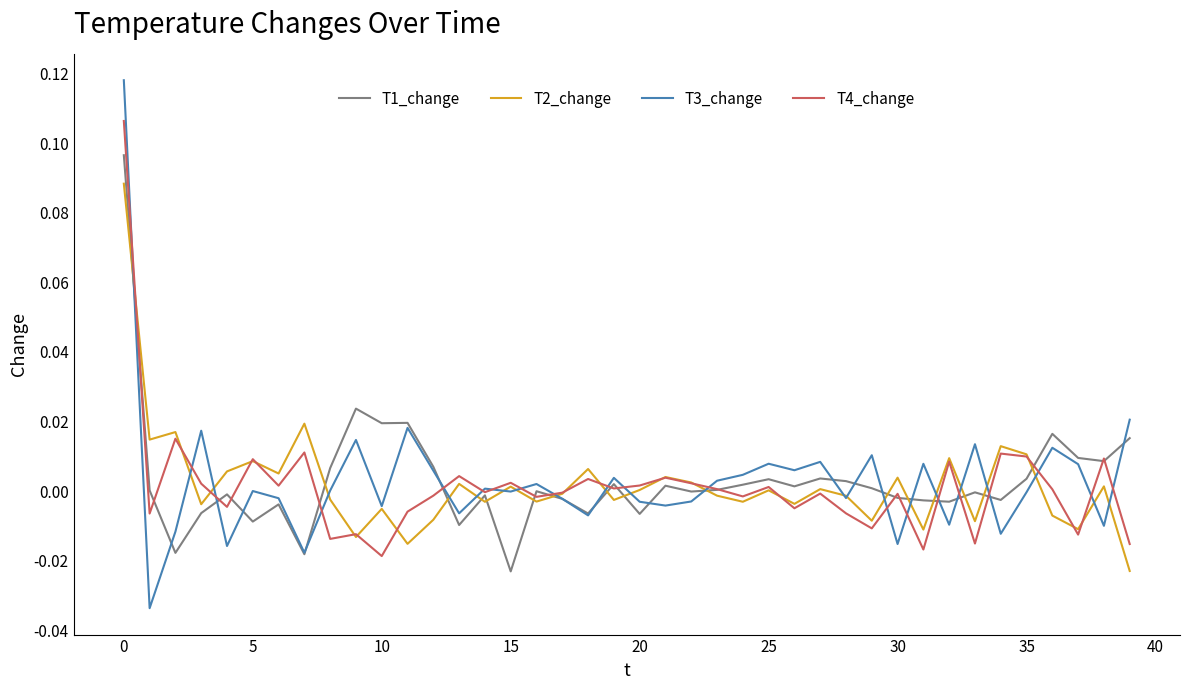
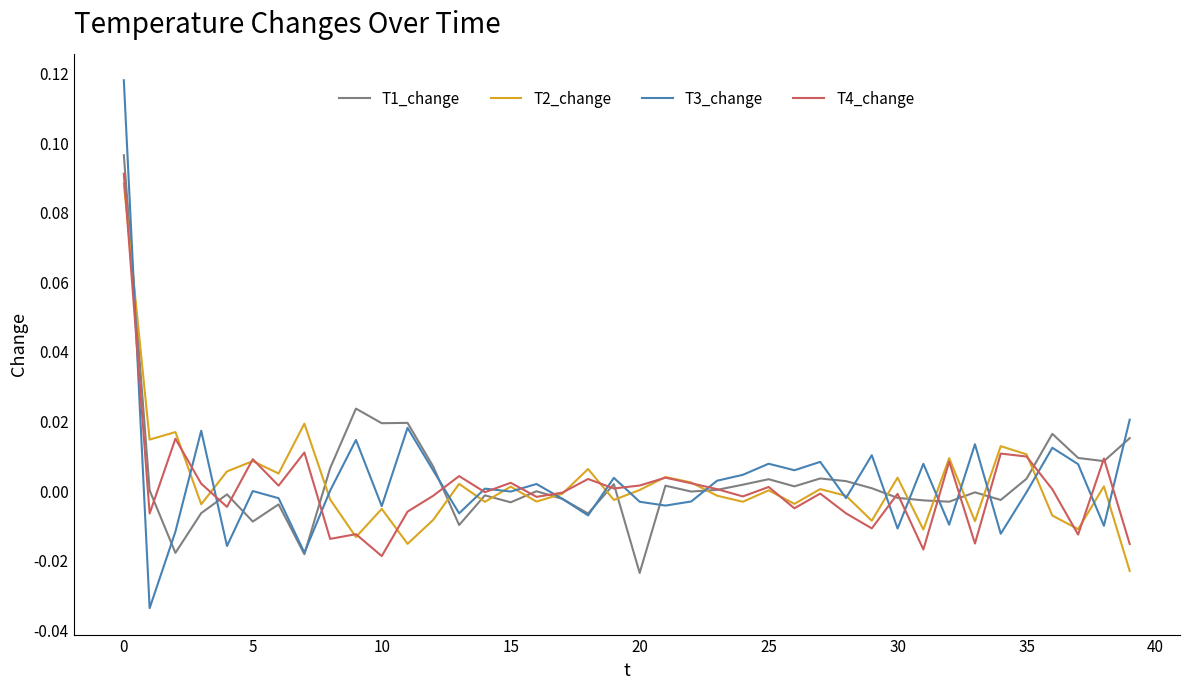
T4_change, 0: 0.106 -> 0.091
T1_change, 15: -0.023 -> -0.003
T1_change, 20: -0.007 -> -0.023
T3_change, 30: -0.015 -> -0.011
